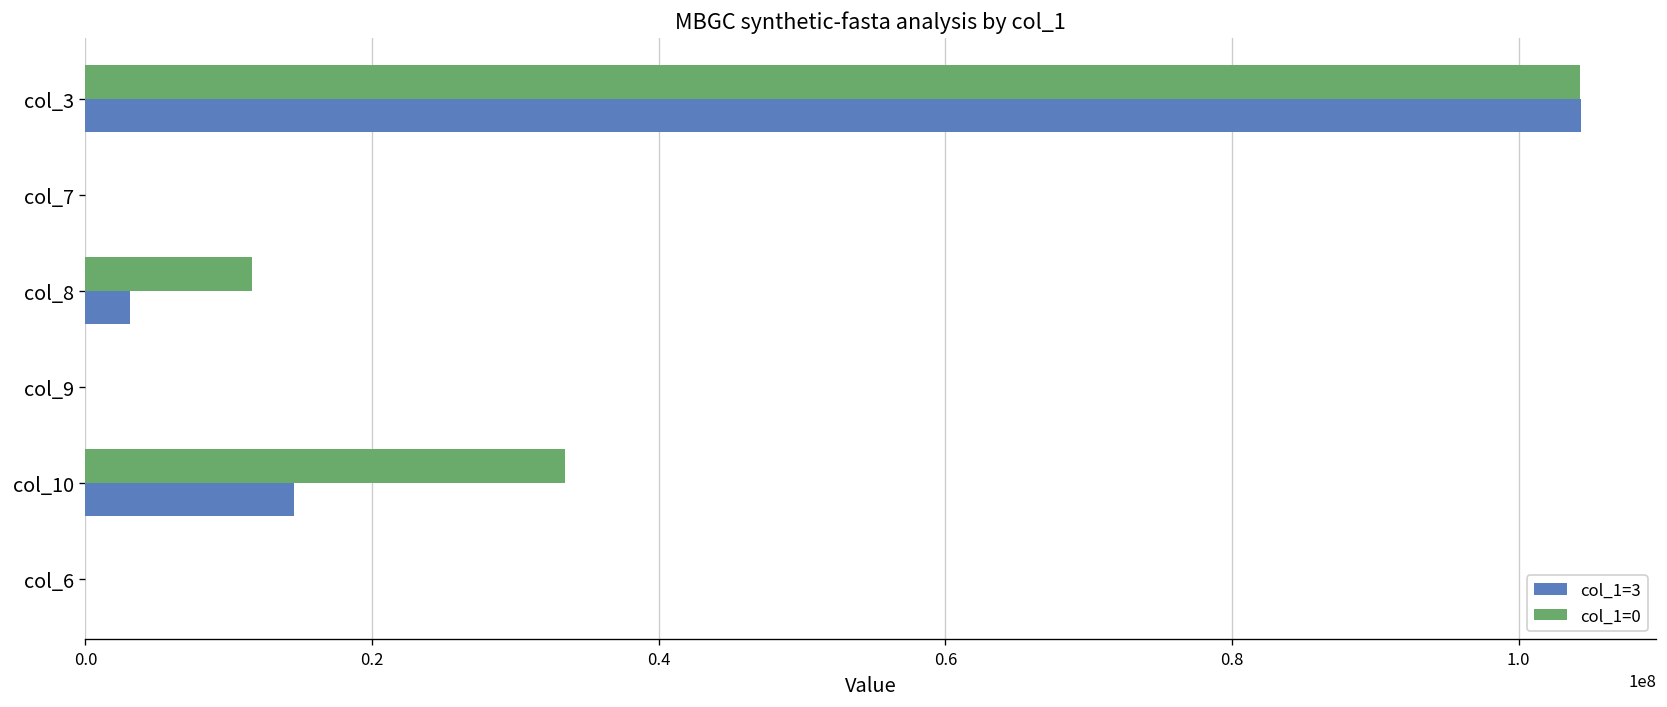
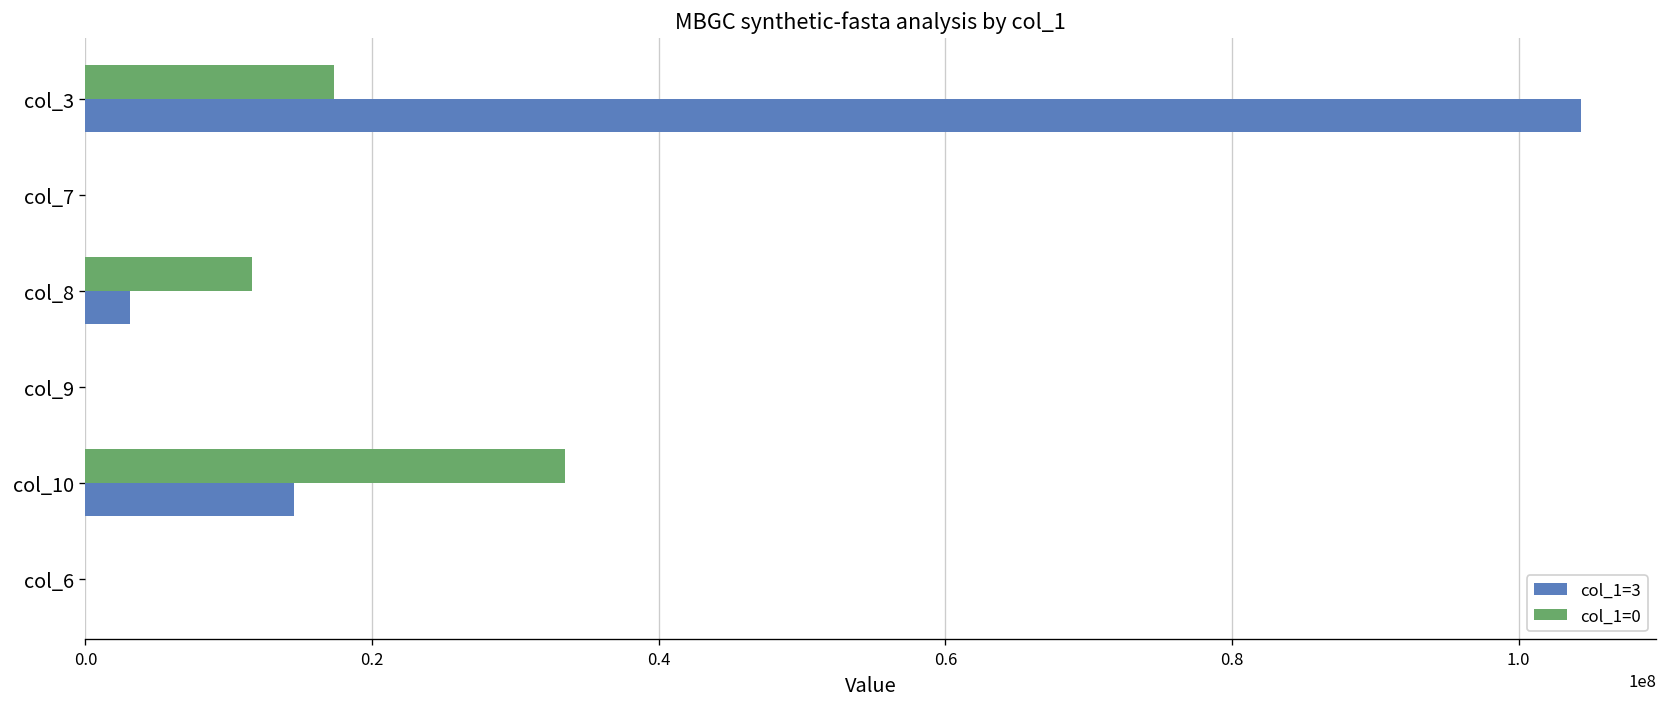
col_1=0, col_3: 104300000 -> 17300000
